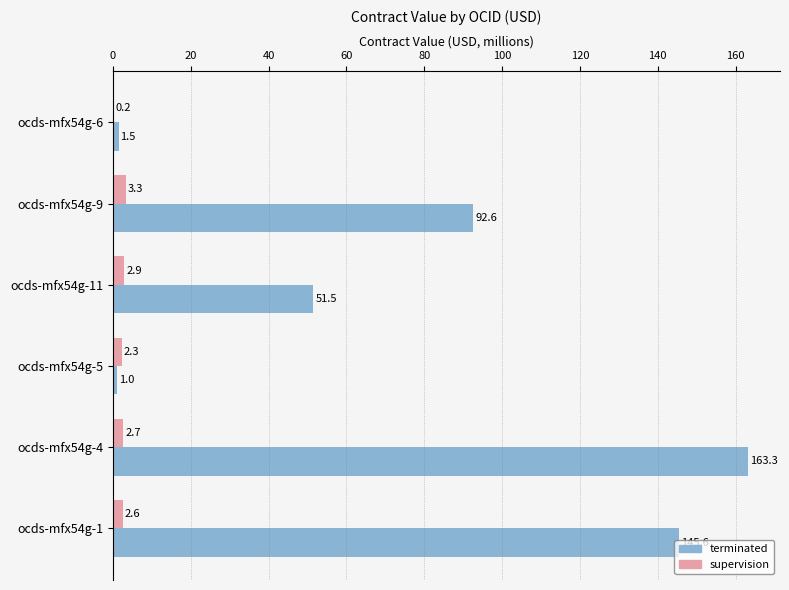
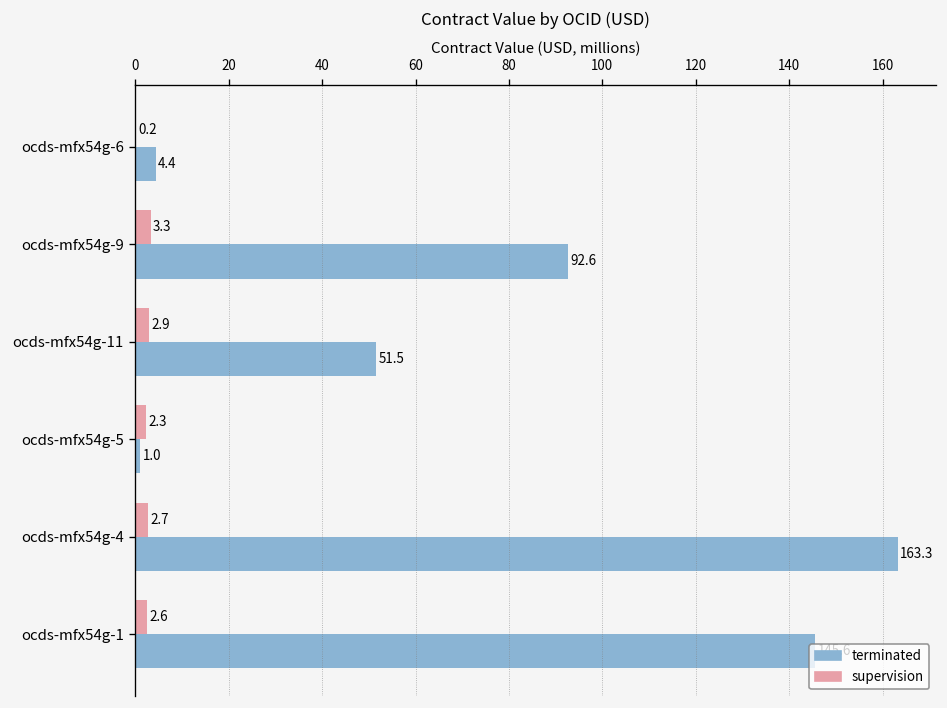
terminated, ocds-mfx54g-6: 1.5 -> 4.4
